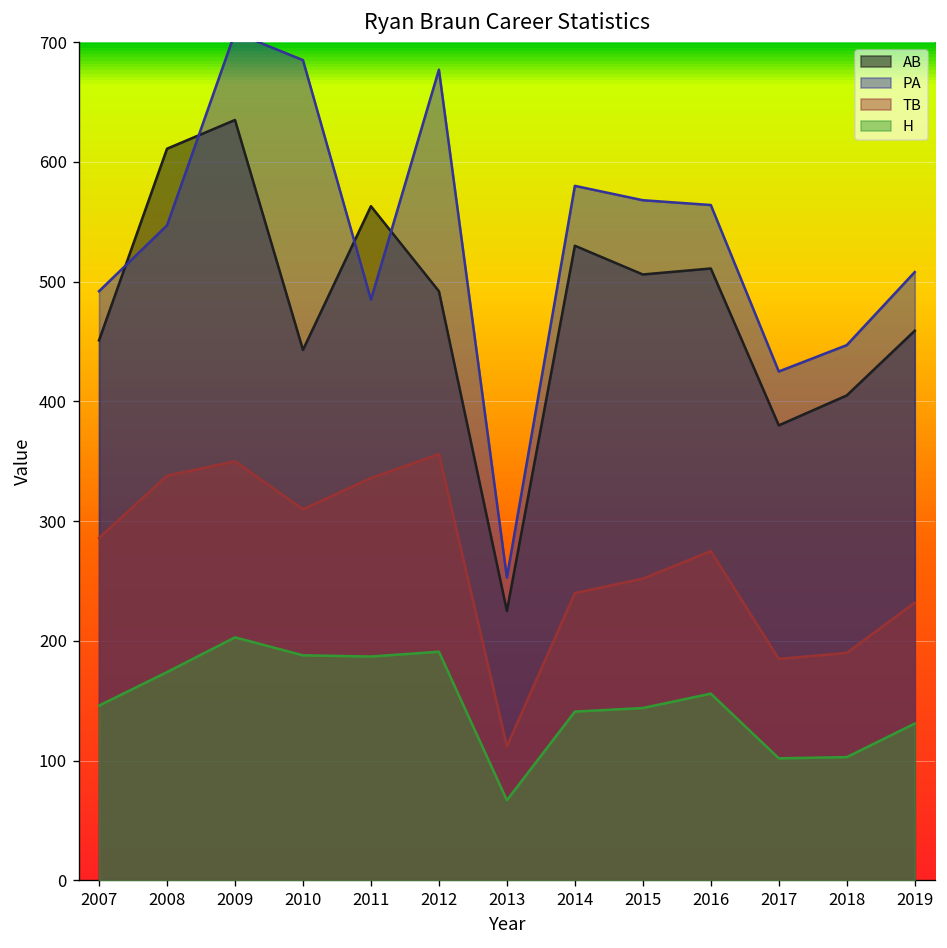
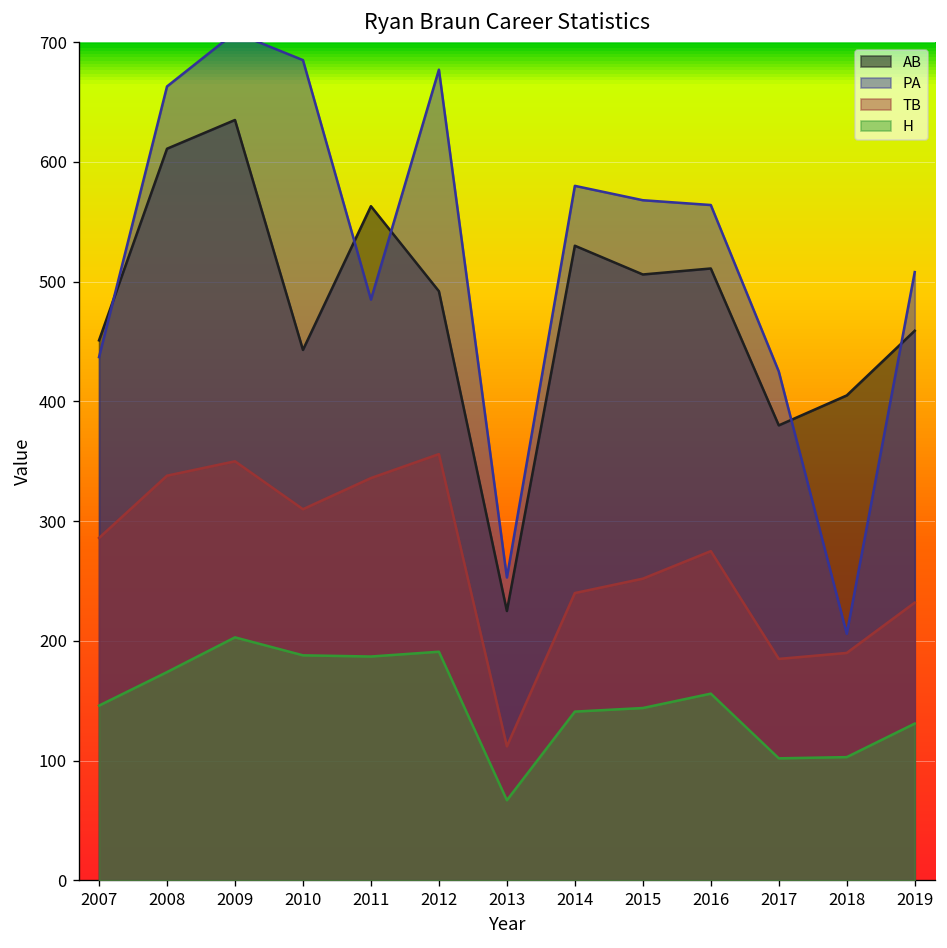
PA, 2007: 490 -> 440
PA, 2008: 550 -> 660
PA, 2018: 450 -> 210
